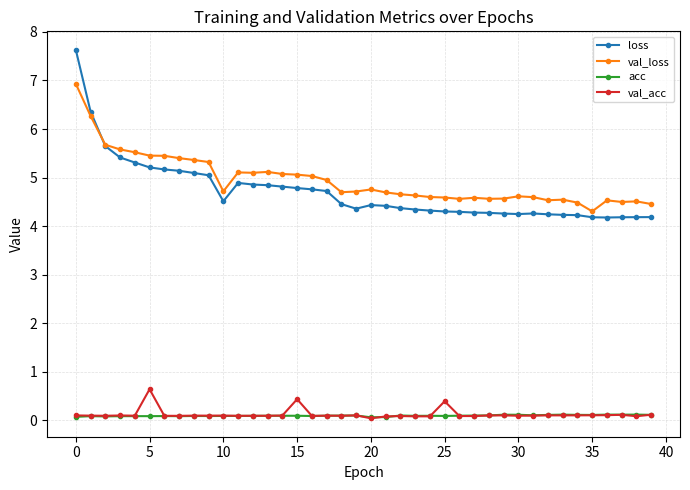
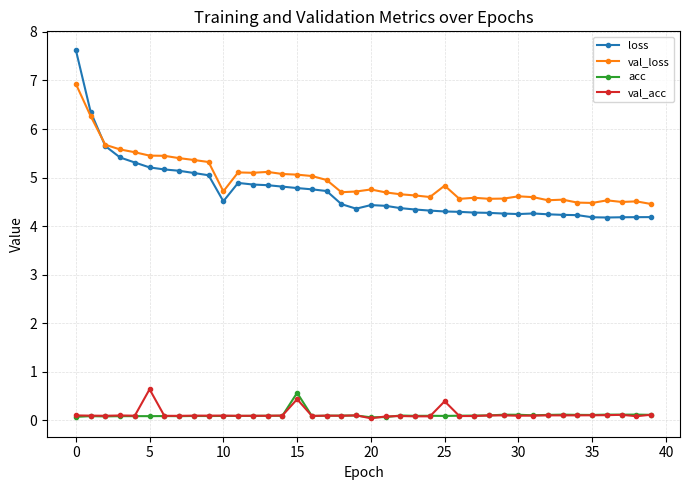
acc, 15: 0.1 -> 0.6
val_loss, 25: 4.6 -> 4.8
val_loss, 35: 4.3 -> 4.5
